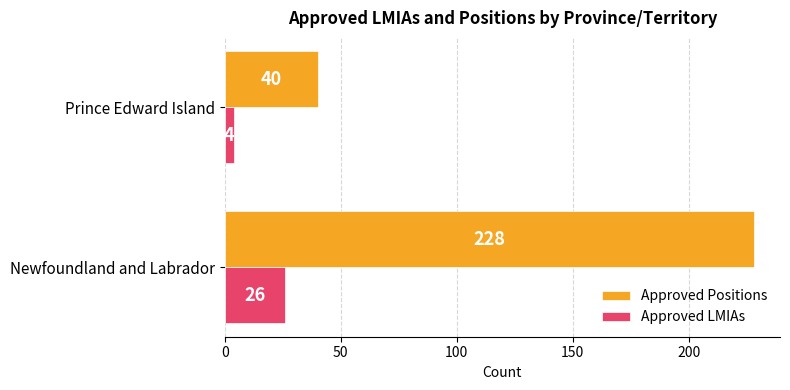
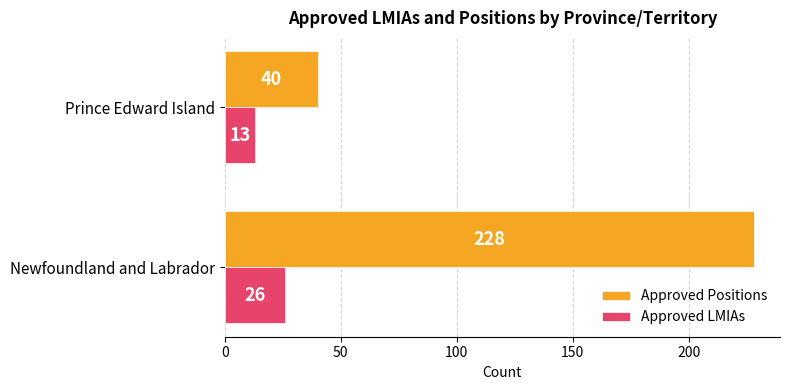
Approved LMIAs, Prince Edward Island: 4 -> 13
